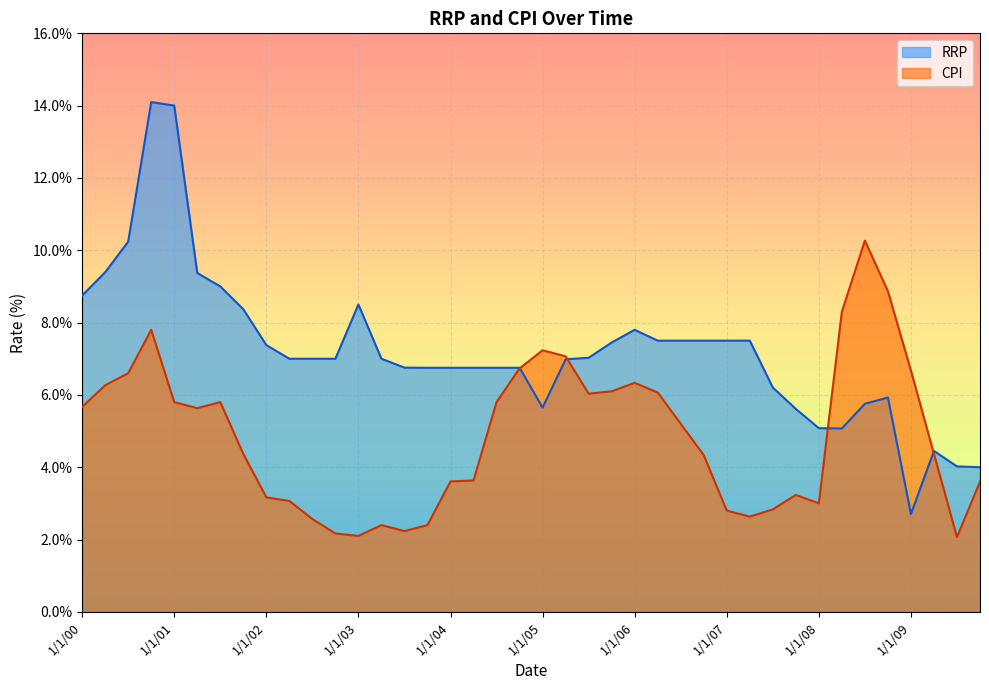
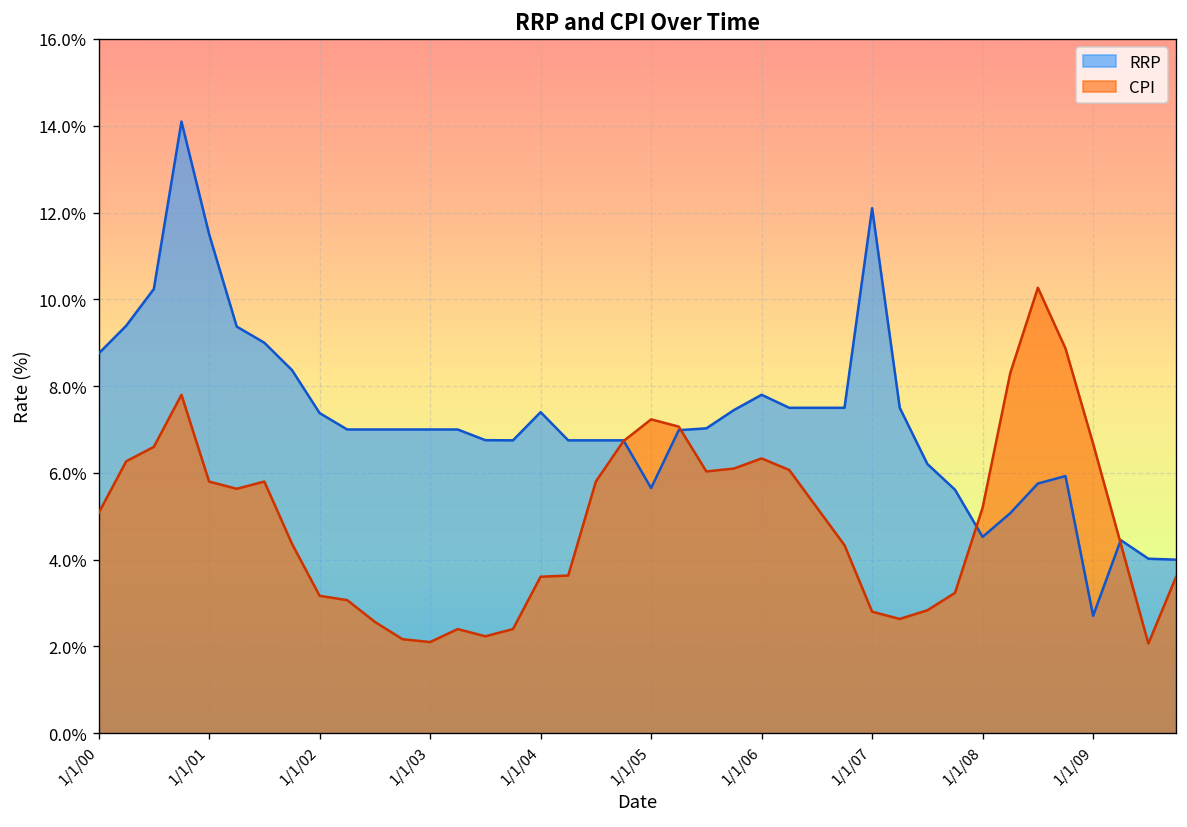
CPI, 1/1/00: 5.7% -> 5.1%
RRP, 1/1/01: 14.0% -> 11.5%
RRP, 1/1/03: 8.5% -> 7.0%
RRP, 1/1/04: 6.8% -> 7.4%
RRP, 1/1/07: 7.5% -> 12.1%
RRP, 1/1/08: 5.1% -> 4.5%
CPI, 1/1/08: 3.0% -> 5.2%
